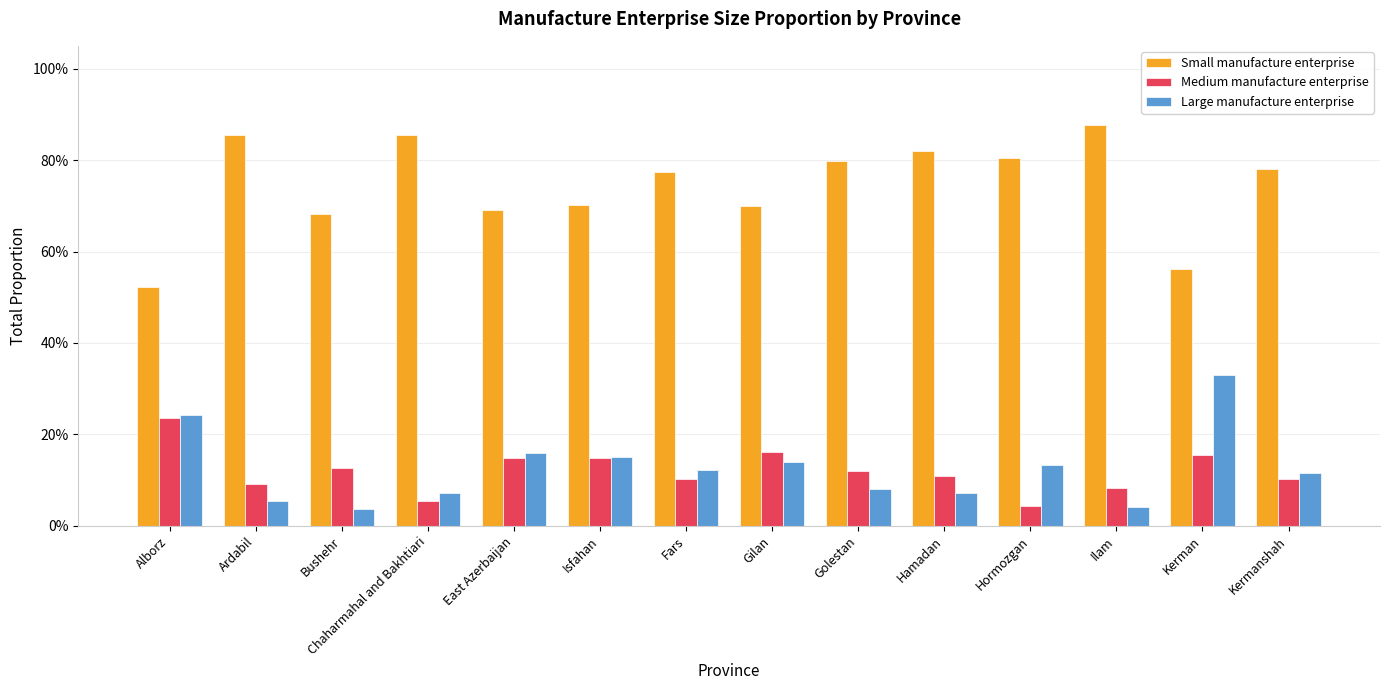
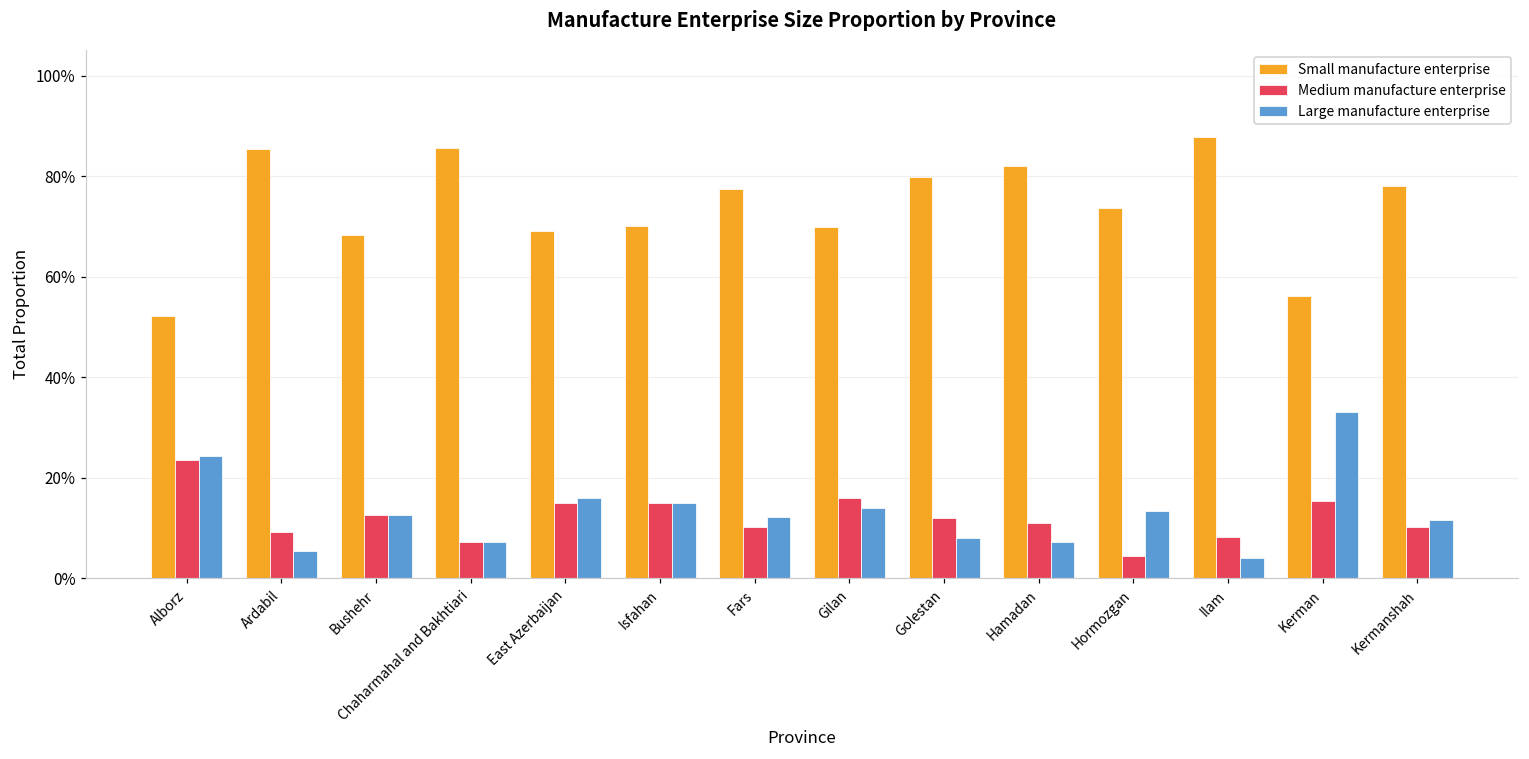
Large manufacture enterprise, Bushehr: 4% -> 13%
Medium manufacture enterprise, Chaharmahal and Bakhtiari: 5% -> 7%
Small manufacture enterprise, Hormozgan: 81% -> 74%
